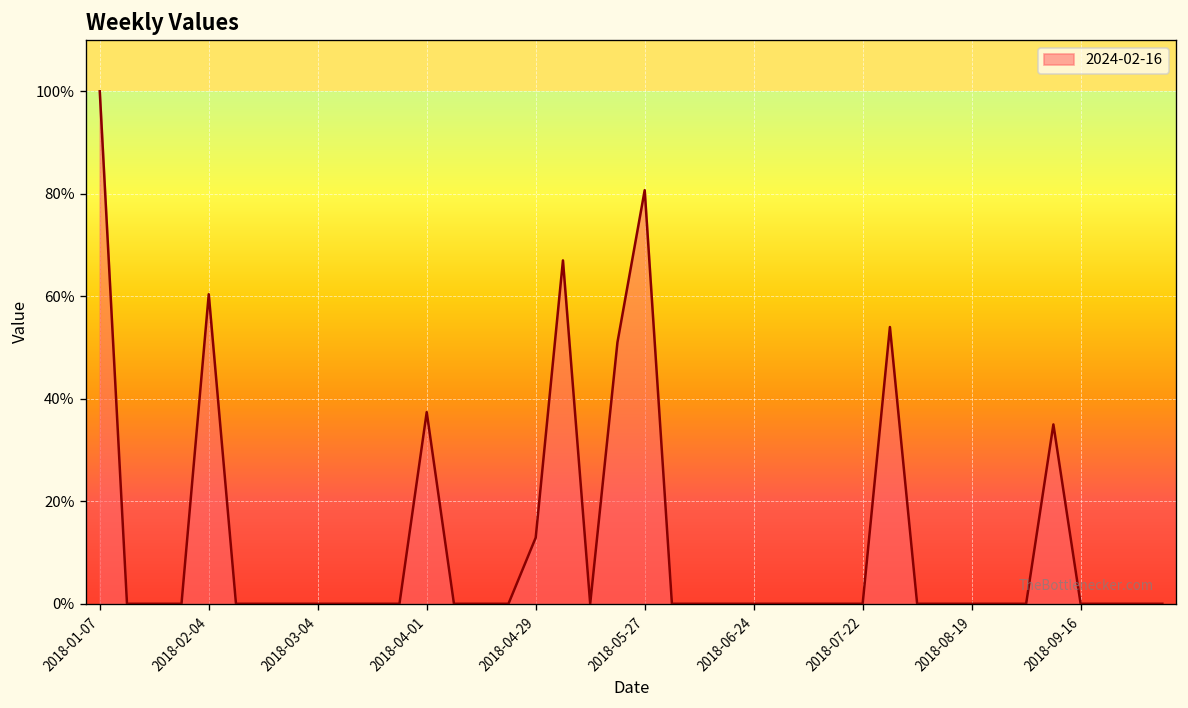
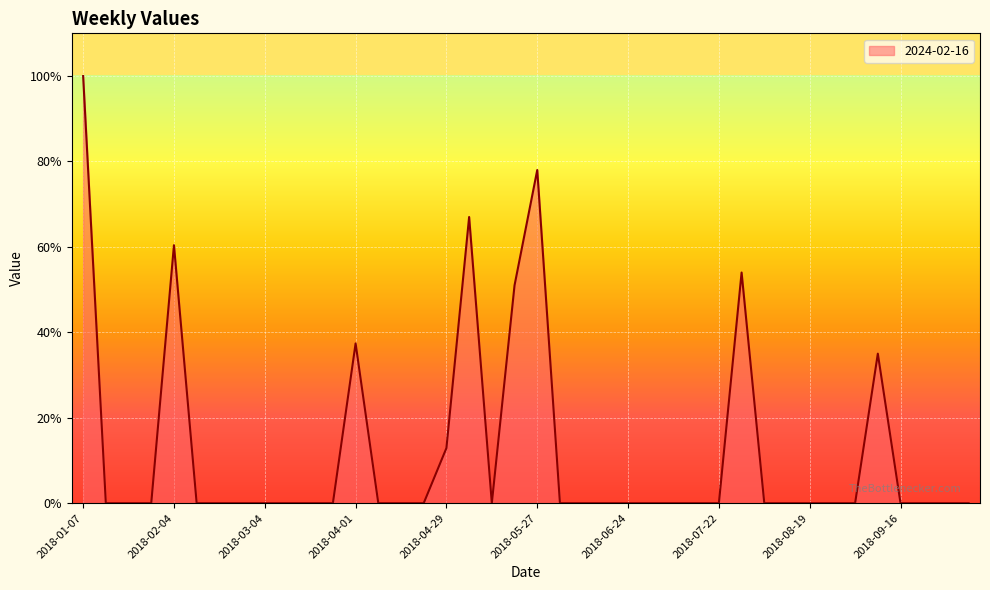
2018-05-27: 81% -> 78%
